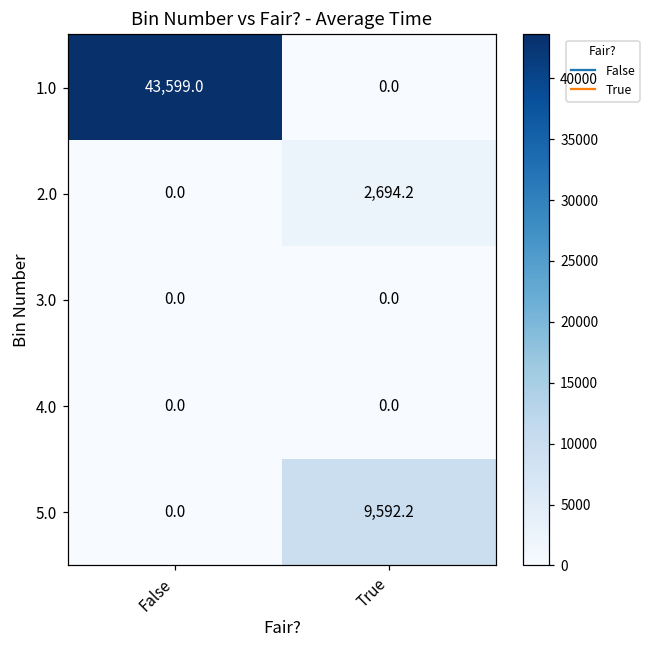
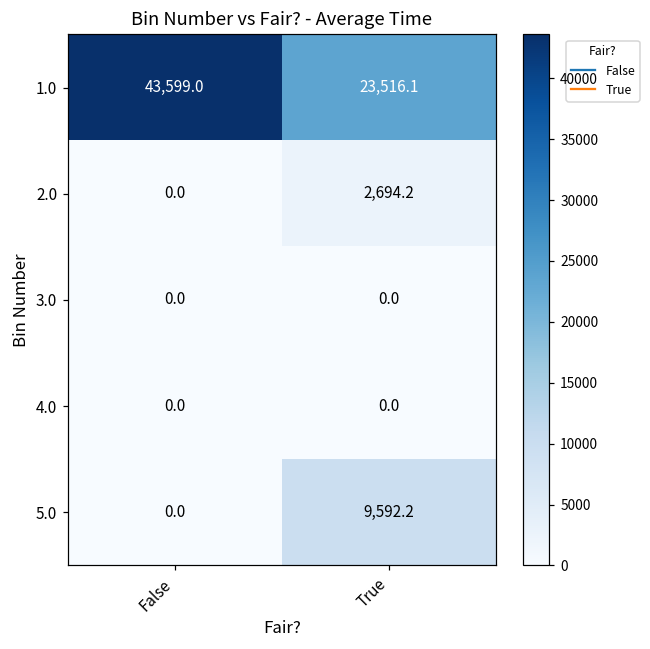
1.0, True: 0.0 -> 23,516.1
